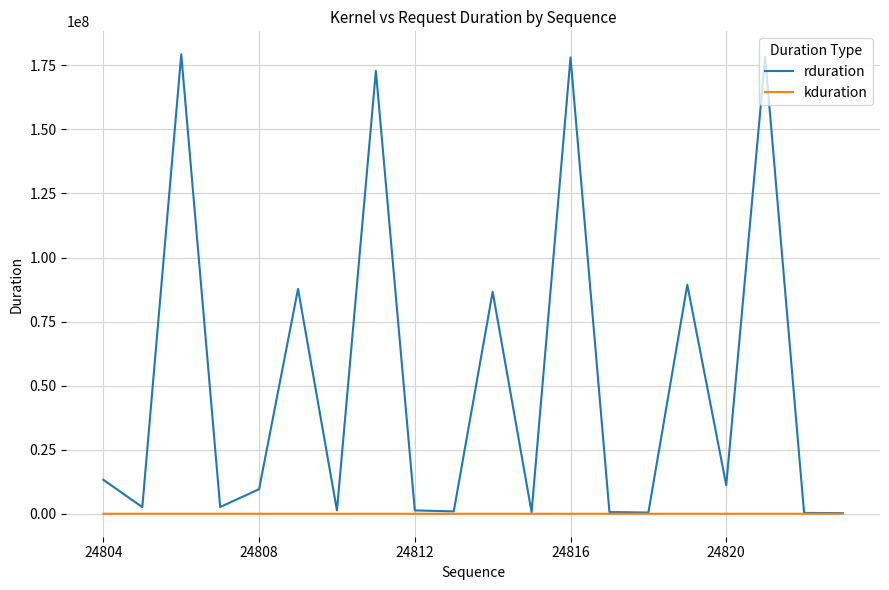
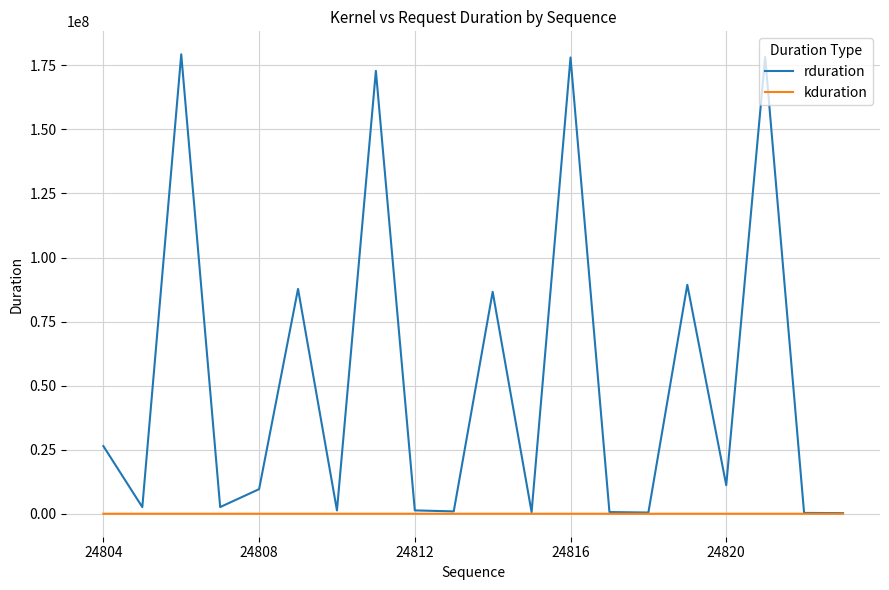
rduration, 24804: 13000000 -> 26000000
